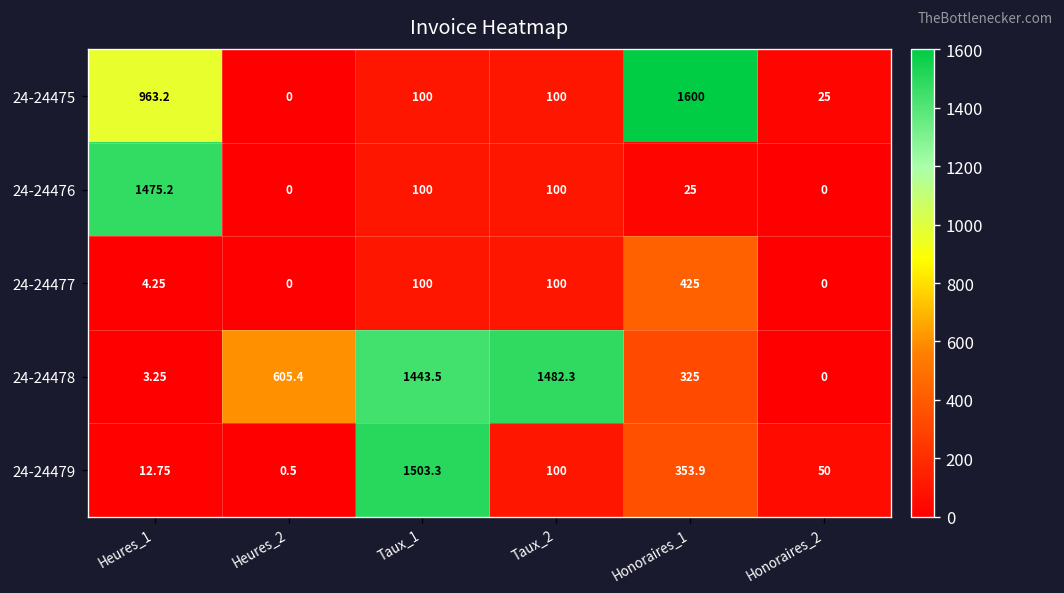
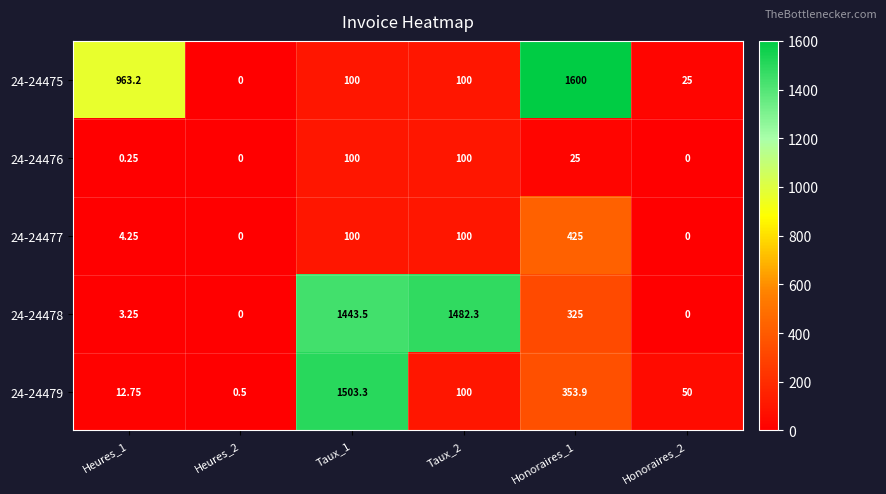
24-24476, Heures_1: 1475.2 -> 0.25
24-24478, Heures_2: 605.4 -> 0
